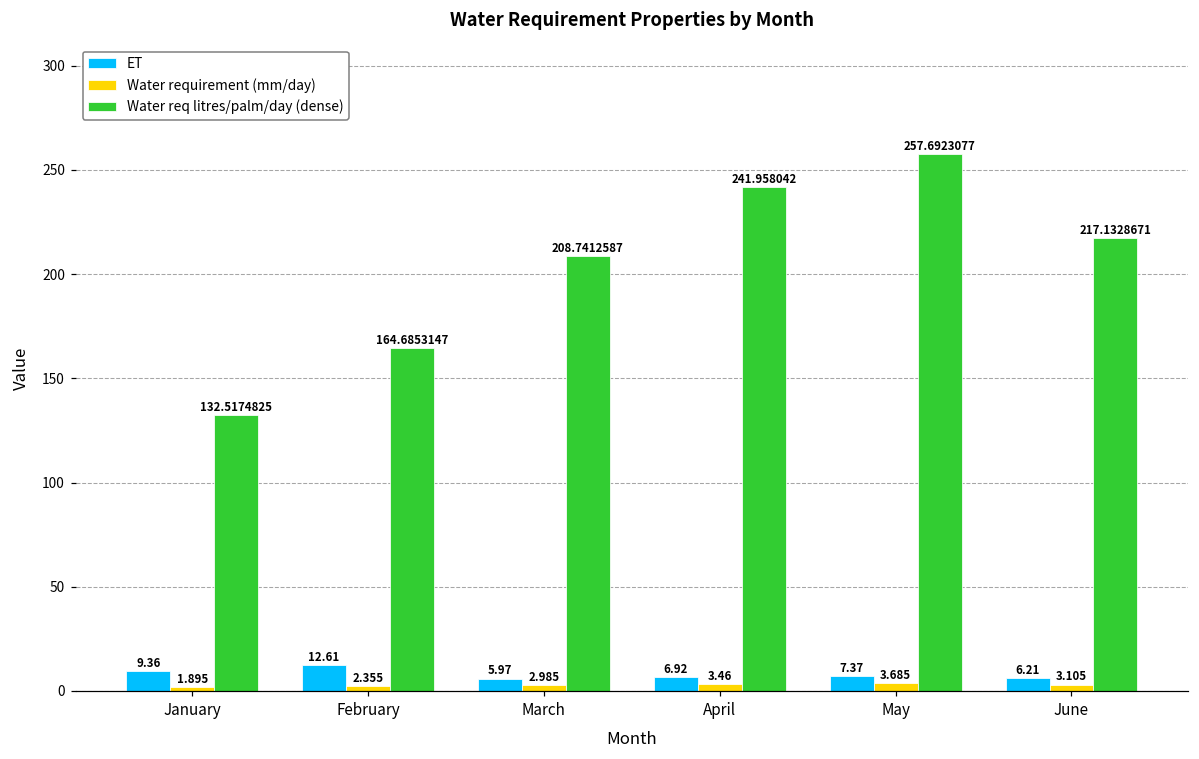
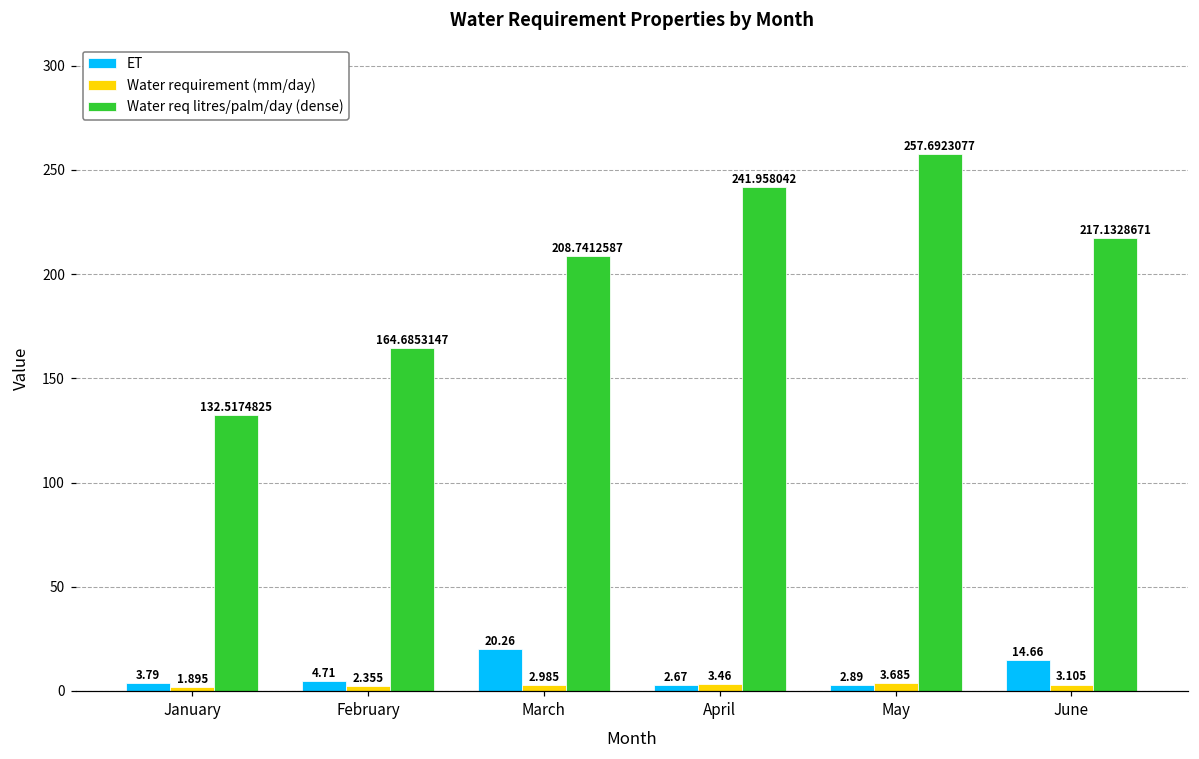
ET, January: 9.36 -> 3.79
ET, February: 12.61 -> 4.71
ET, March: 5.97 -> 20.26
ET, April: 6.92 -> 2.67
ET, May: 7.37 -> 2.89
ET, June: 6.21 -> 14.66
